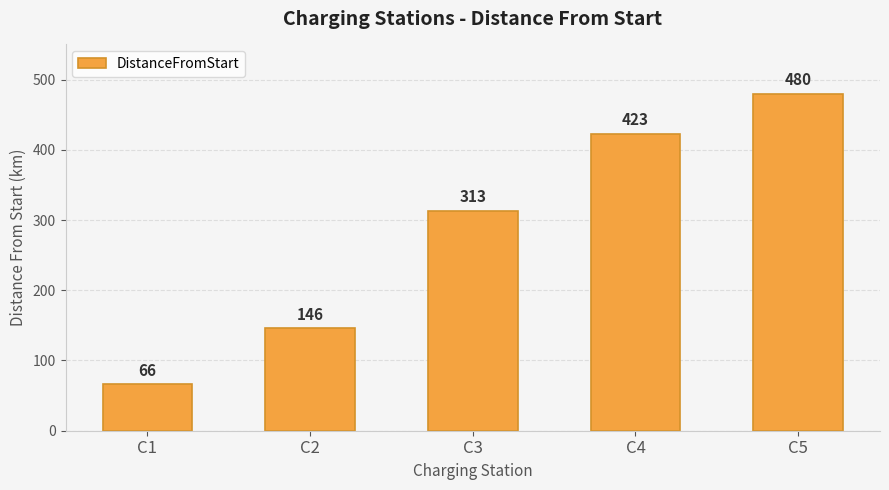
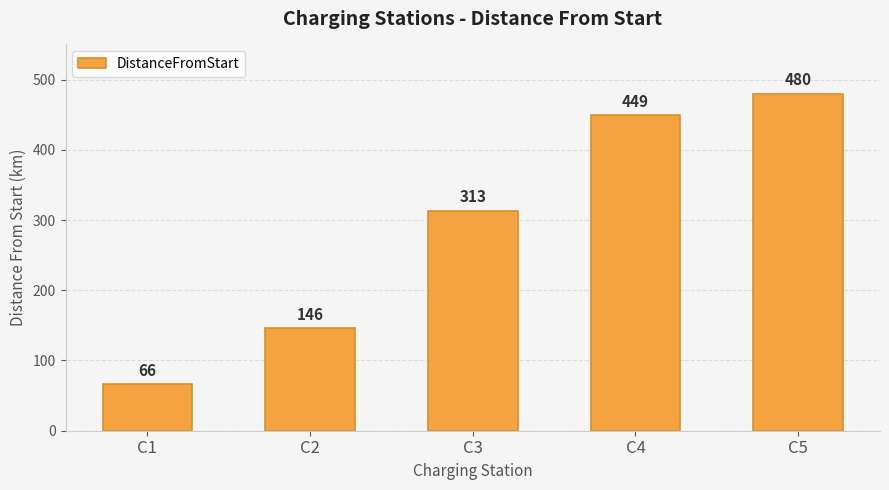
C4: 423 -> 449
